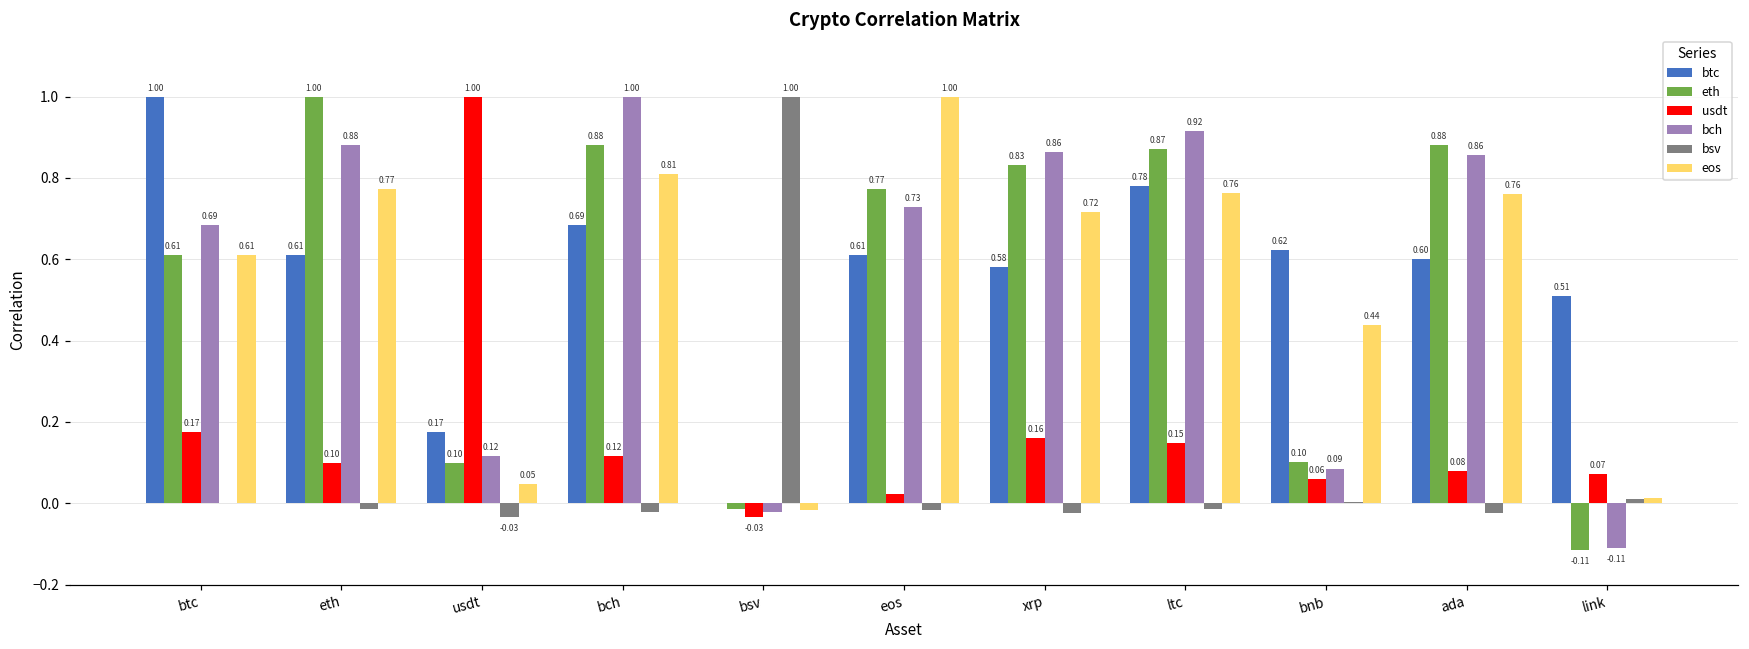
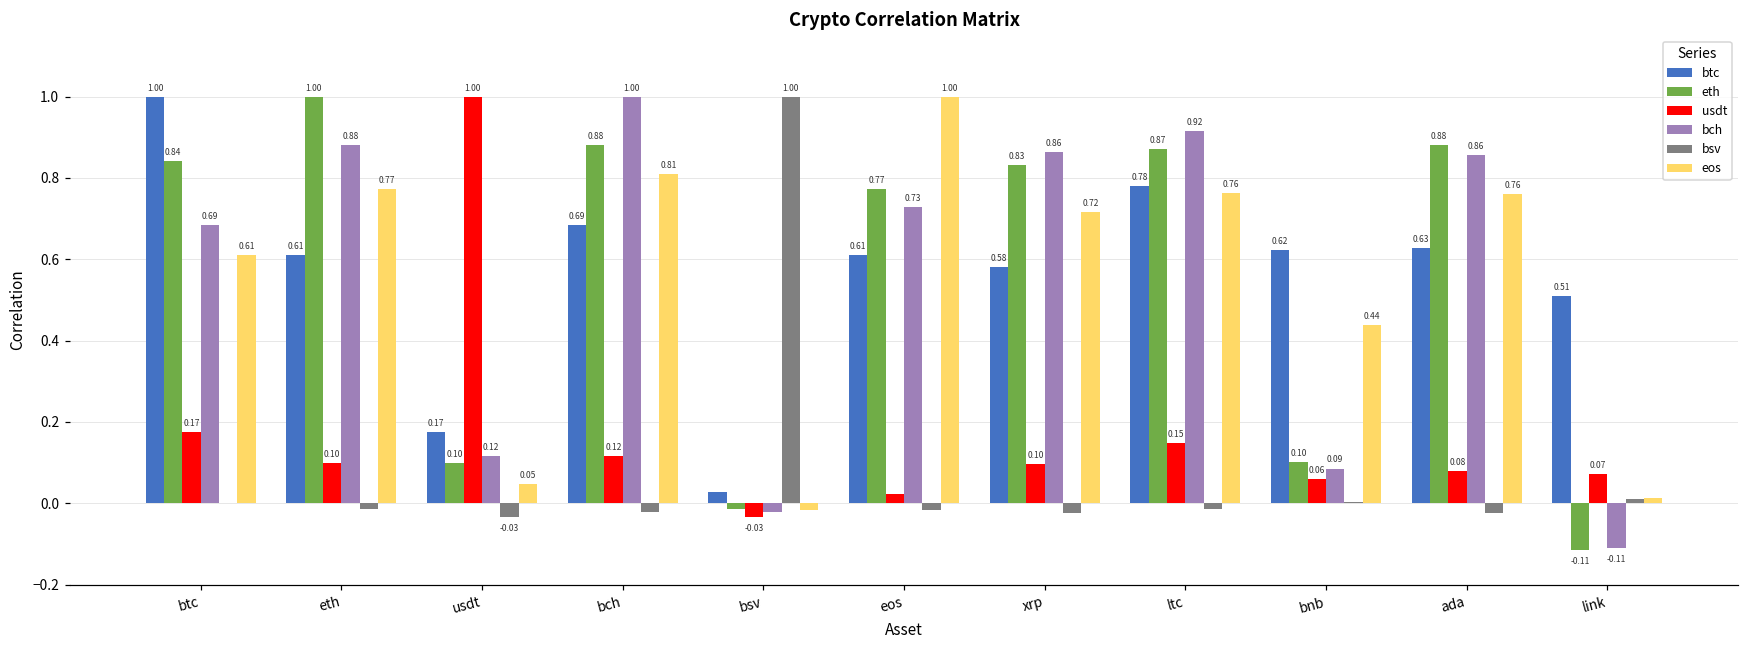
eth, btc: 0.61 -> 0.84
btc, bsv: 0.00 -> 0.03
usdt, xrp: 0.16 -> 0.10
btc, ada: 0.60 -> 0.63
